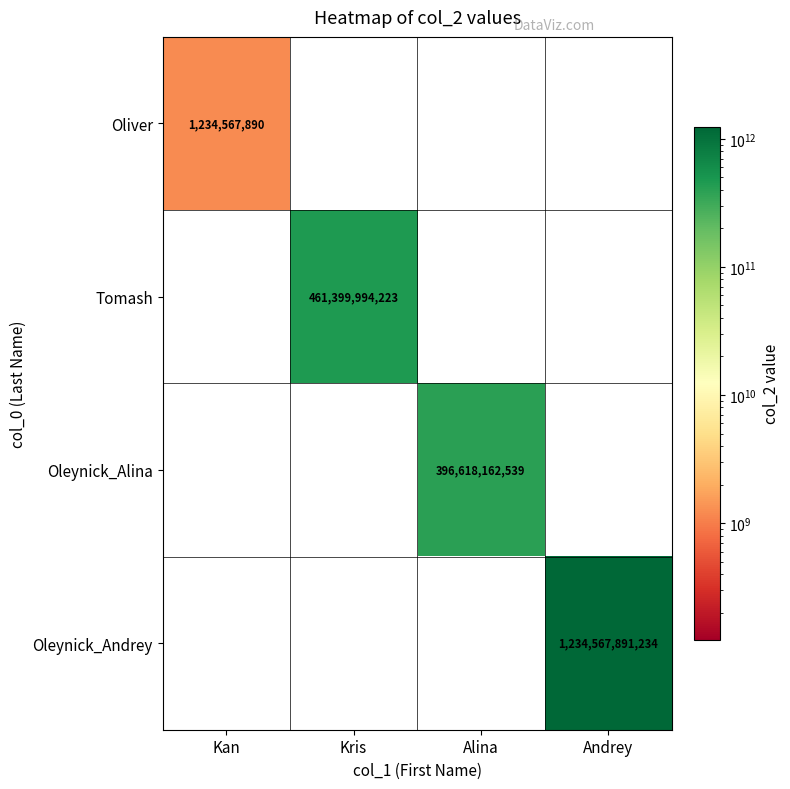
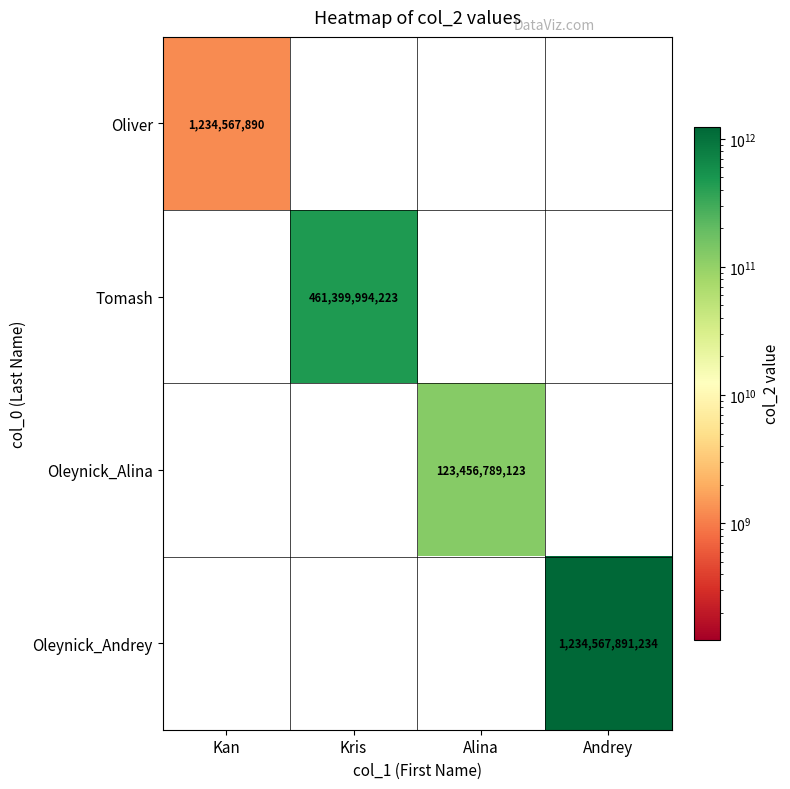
Oleynick_Alina, Alina: 396,618,162,539 -> 123,456,789,123
